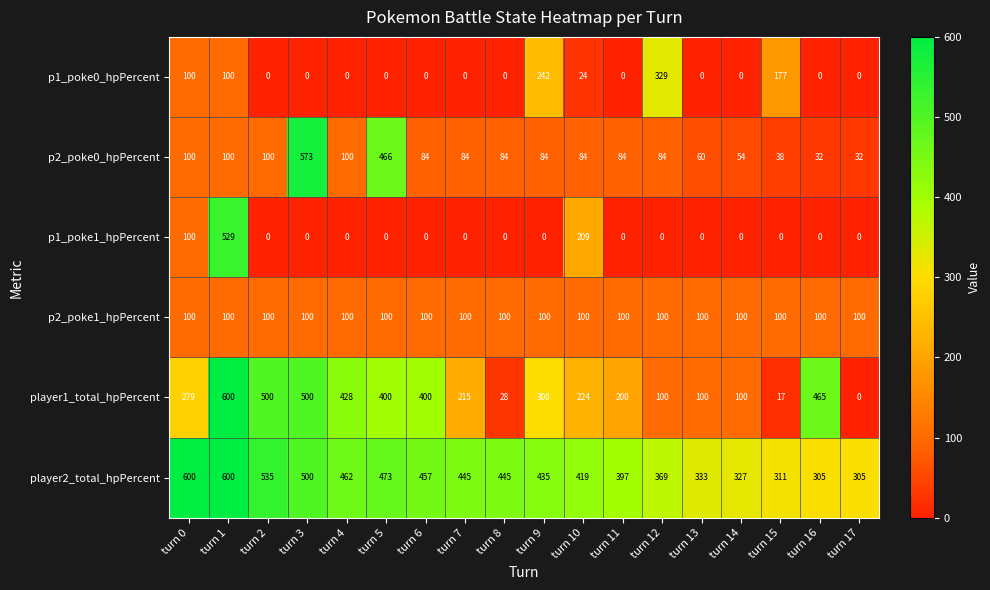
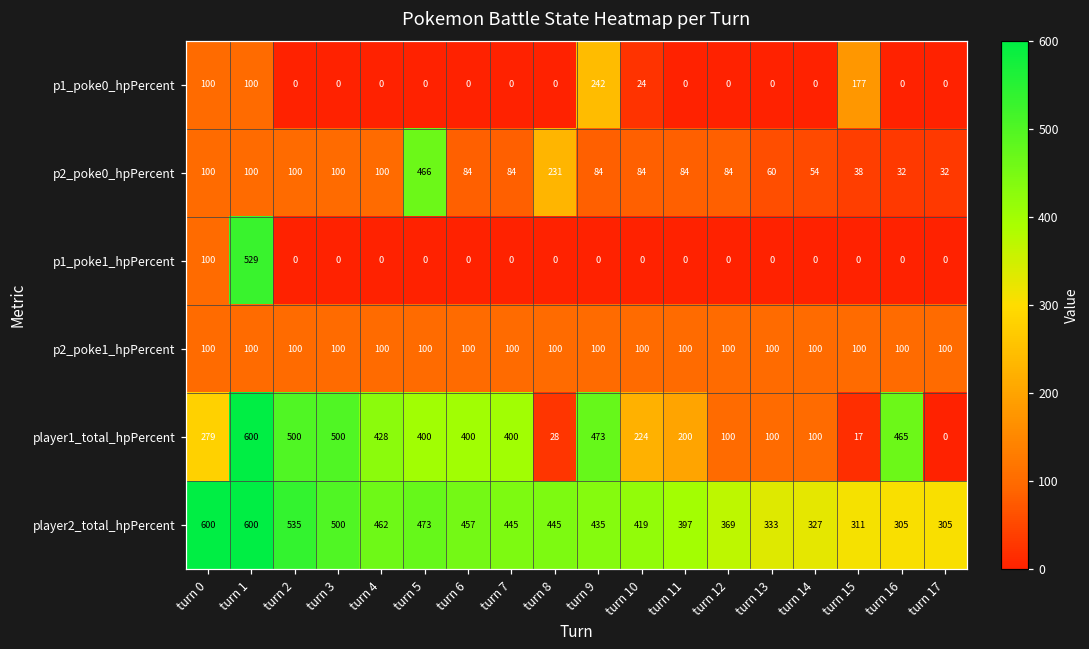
p1_poke0_hpPercent, turn 12: 329 -> 0
p2_poke0_hpPercent, turn 3: 573 -> 100
p2_poke0_hpPercent, turn 8: 84 -> 231
p1_poke1_hpPercent, turn 10: 209 -> 0
player1_total_hpPercent, turn 7: 215 -> 400
player1_total_hpPercent, turn 9: 300 -> 473
